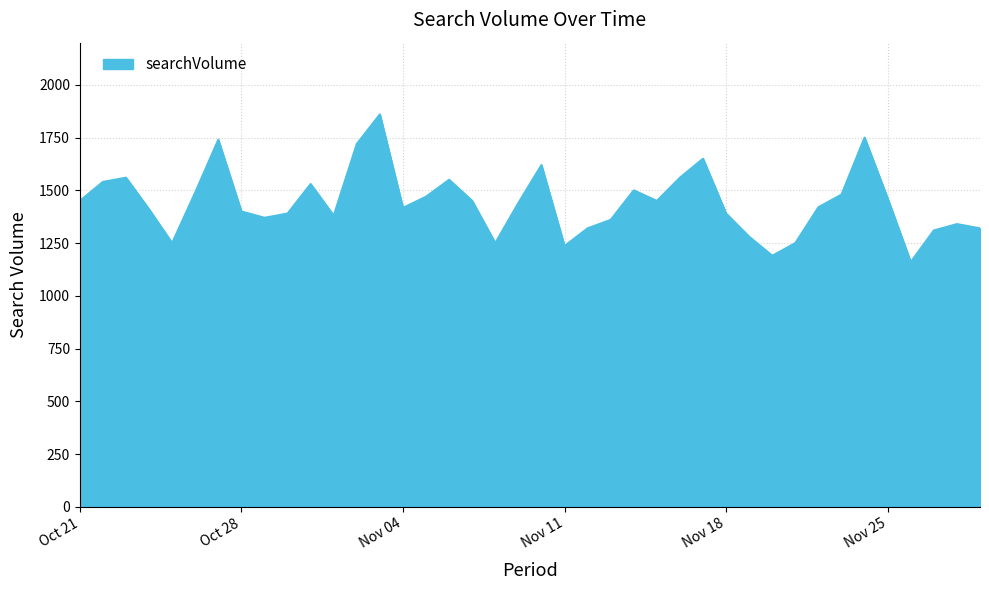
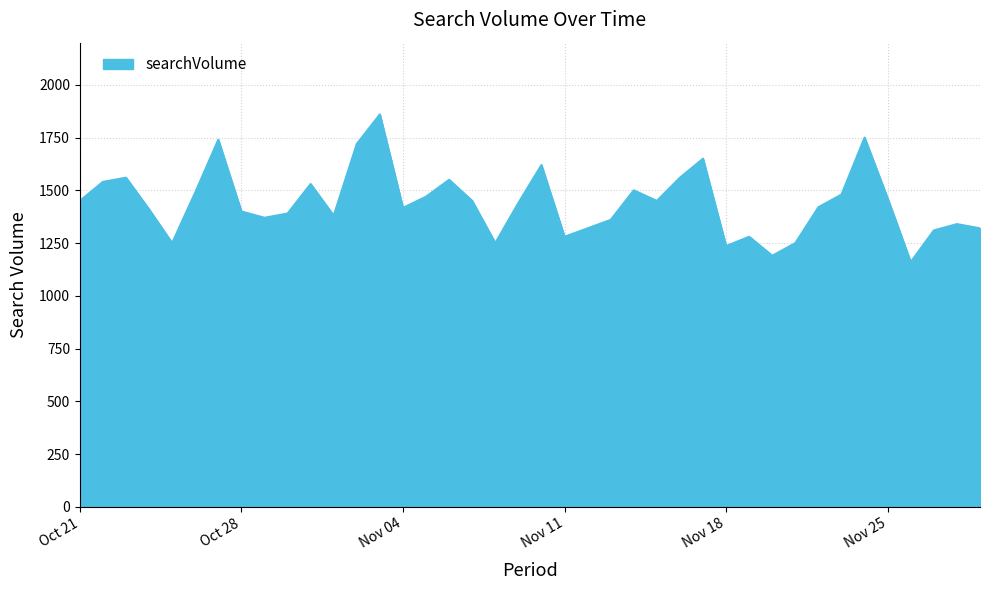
Nov 11: 1240 -> 1280
Nov 18: 1390 -> 1240
